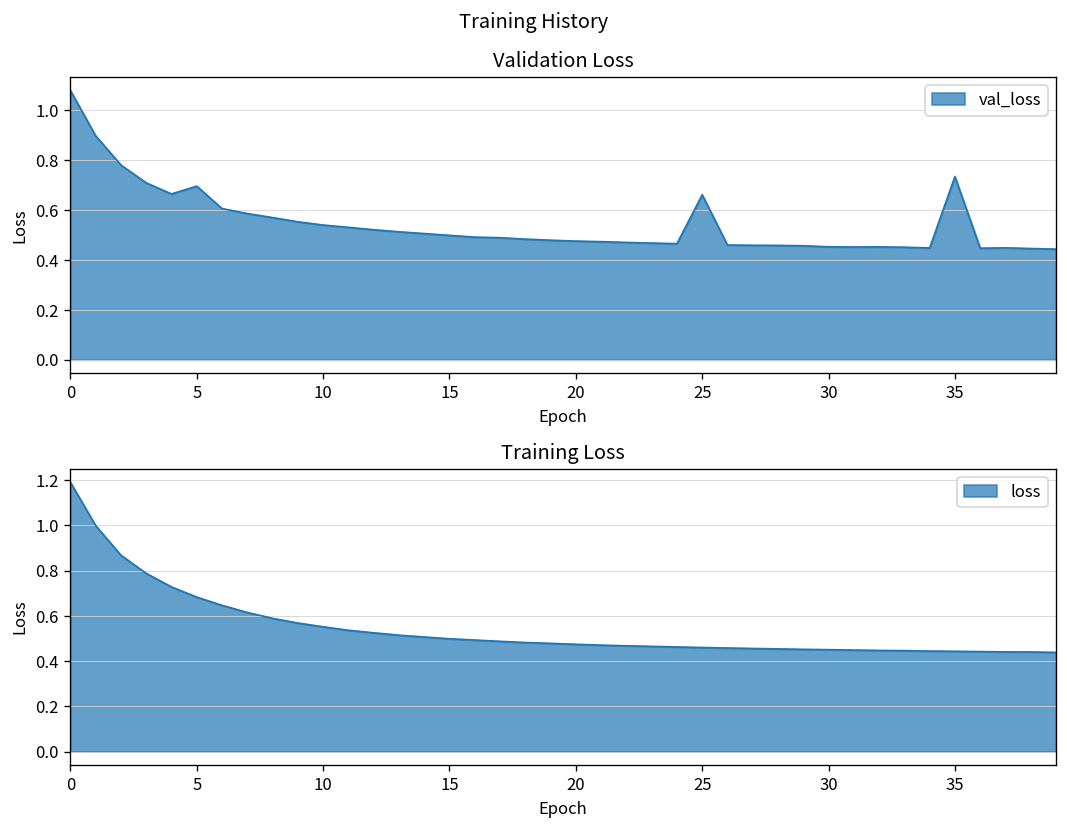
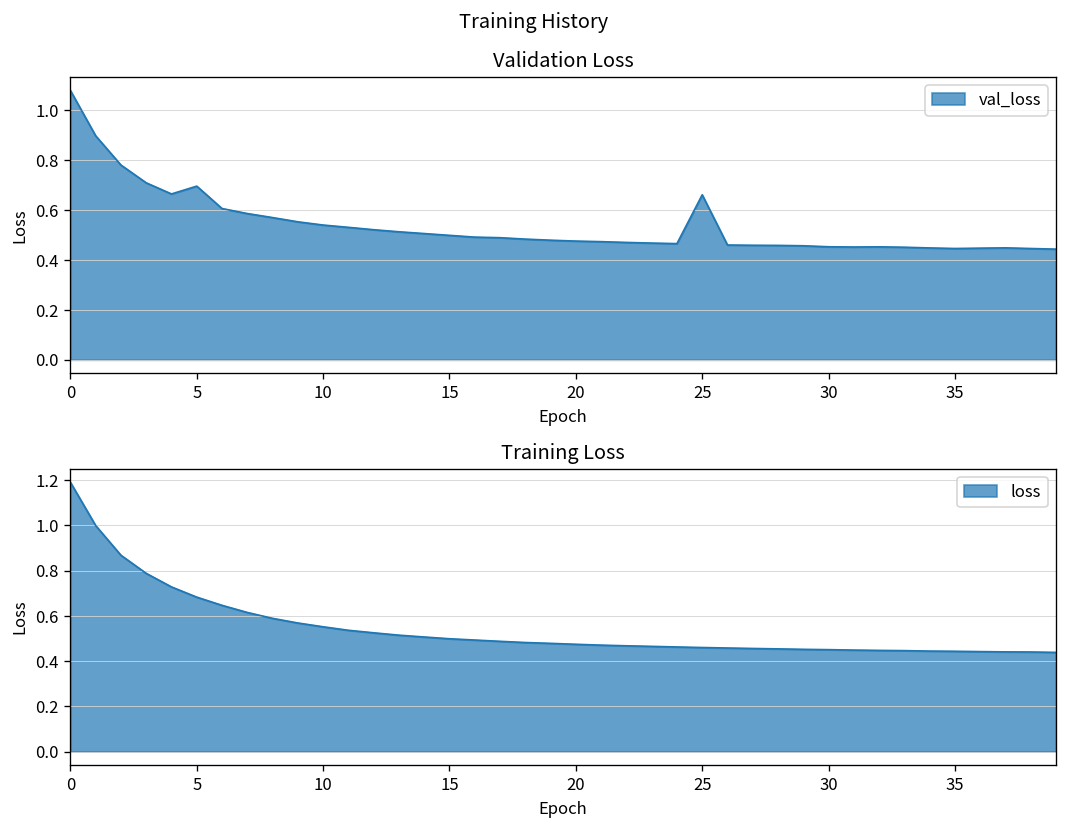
Validation Loss, 35: 0.73 -> 0.45
